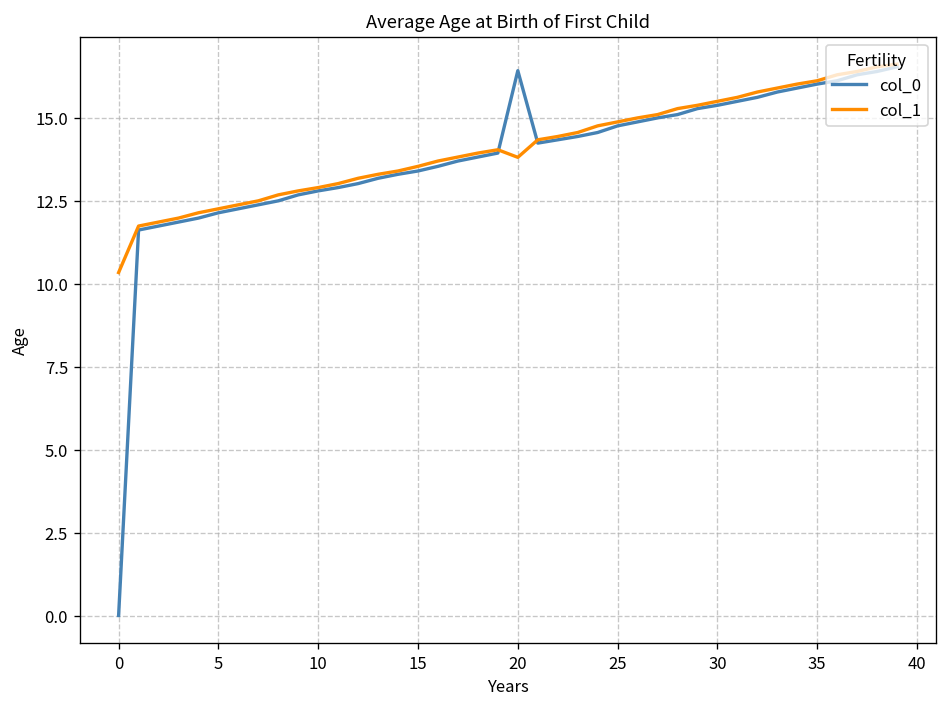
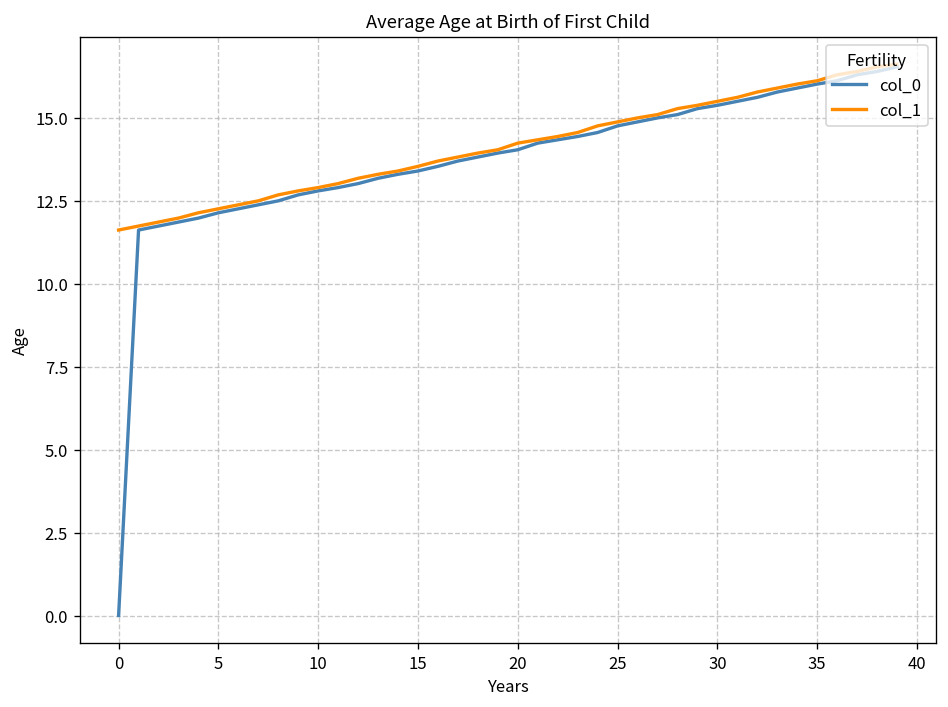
col_1, 0: 10.3 -> 11.6
col_0, 20: 16.4 -> 14.0
col_1, 20: 13.8 -> 14.2
